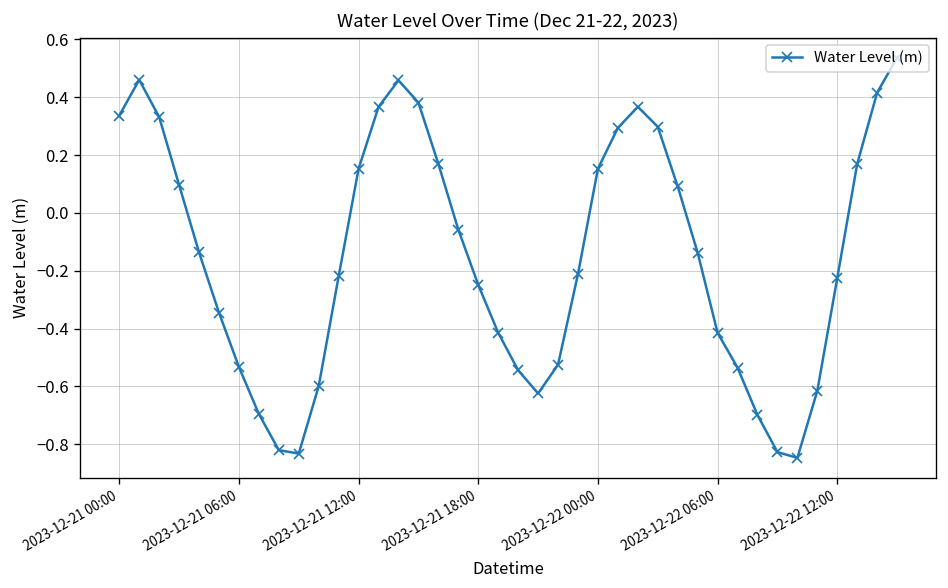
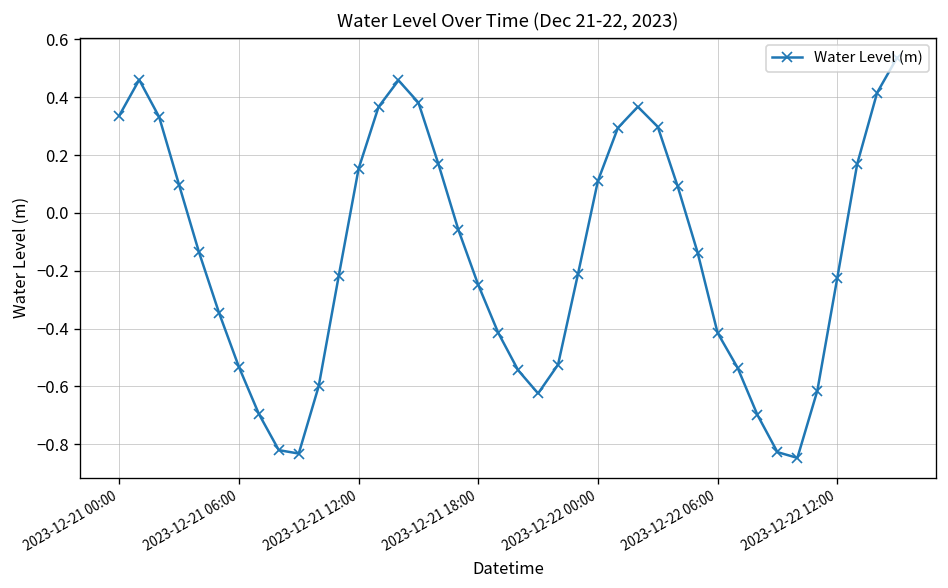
2023-12-22 00:00: 0.15 -> 0.11
